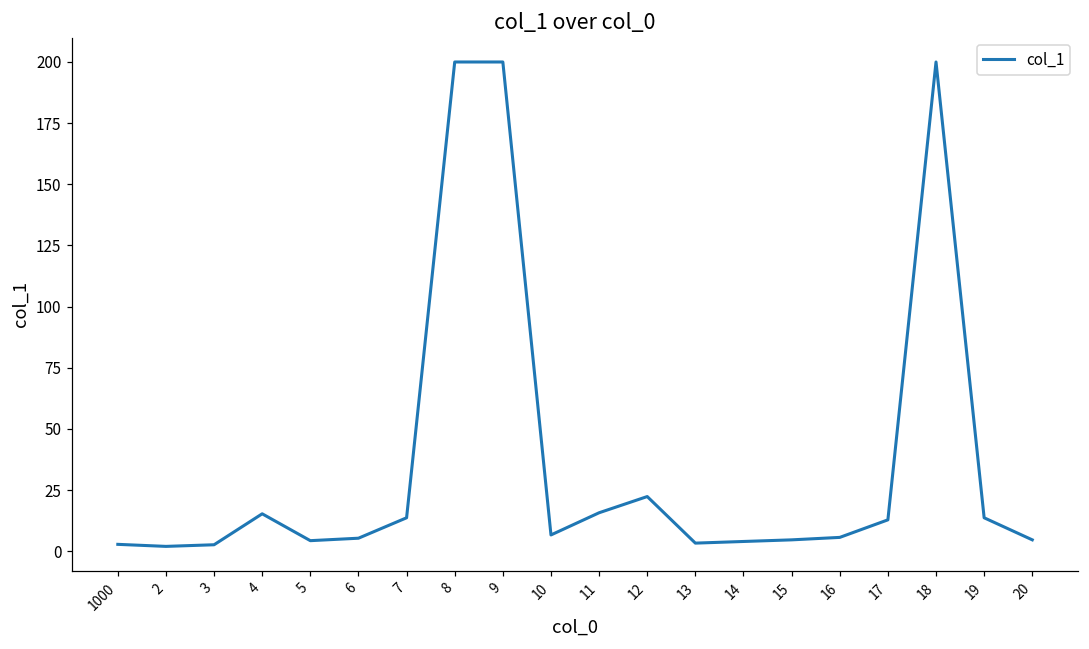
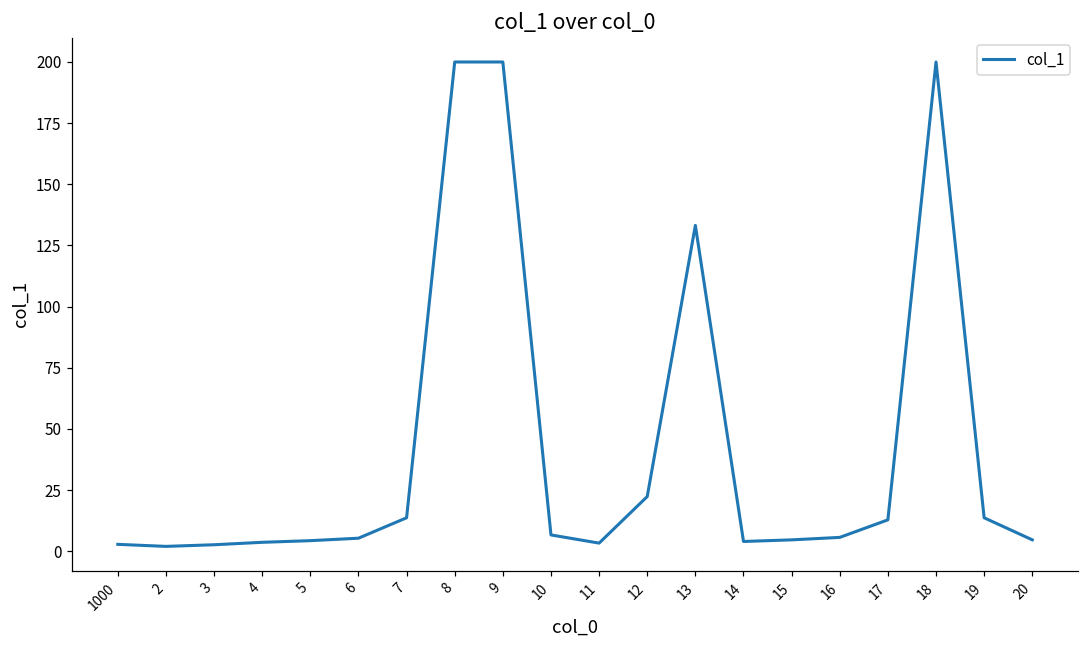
4: 15 -> 4
11: 16 -> 3
13: 3 -> 133
